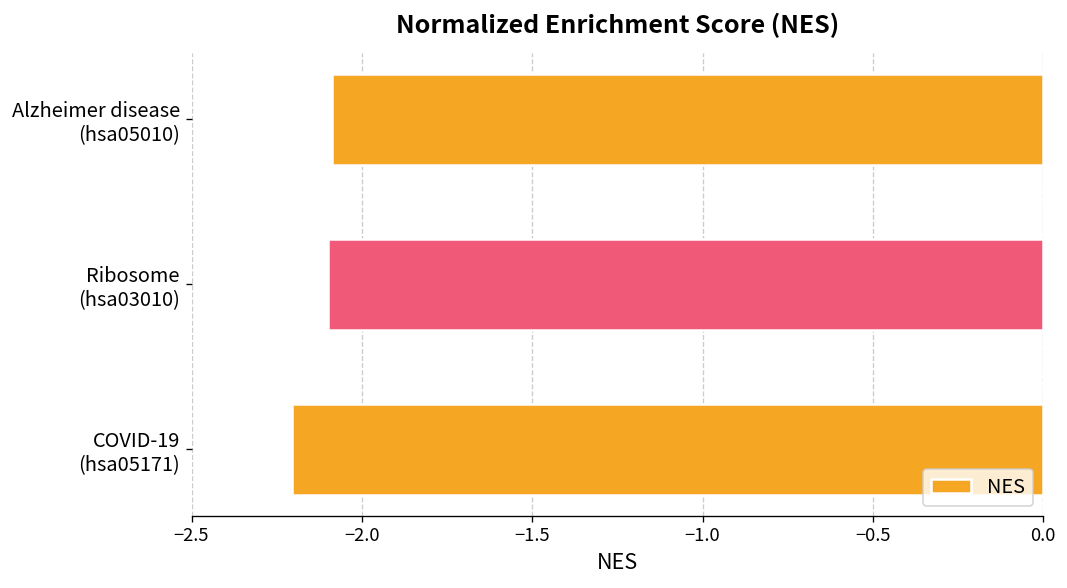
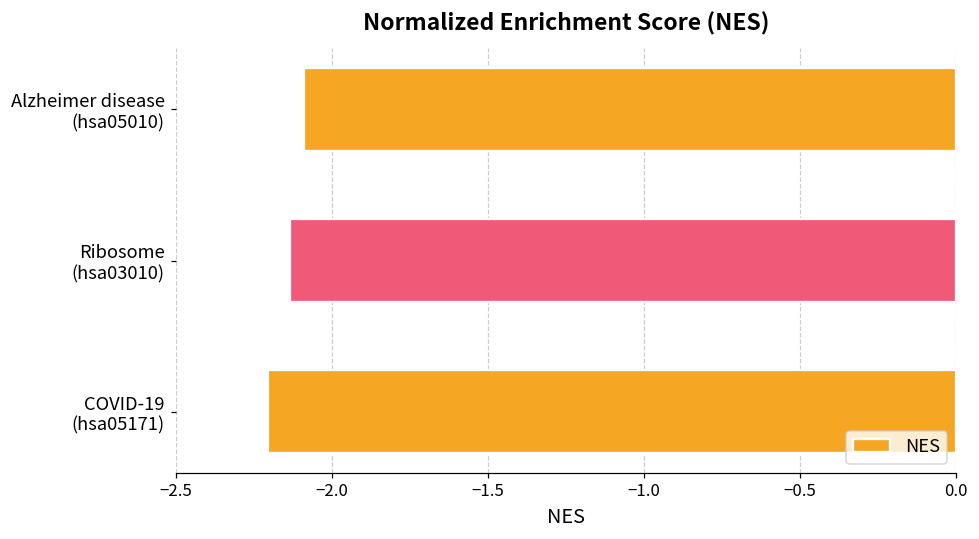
Ribosome (hsa03010): -2.10 -> -2.13
